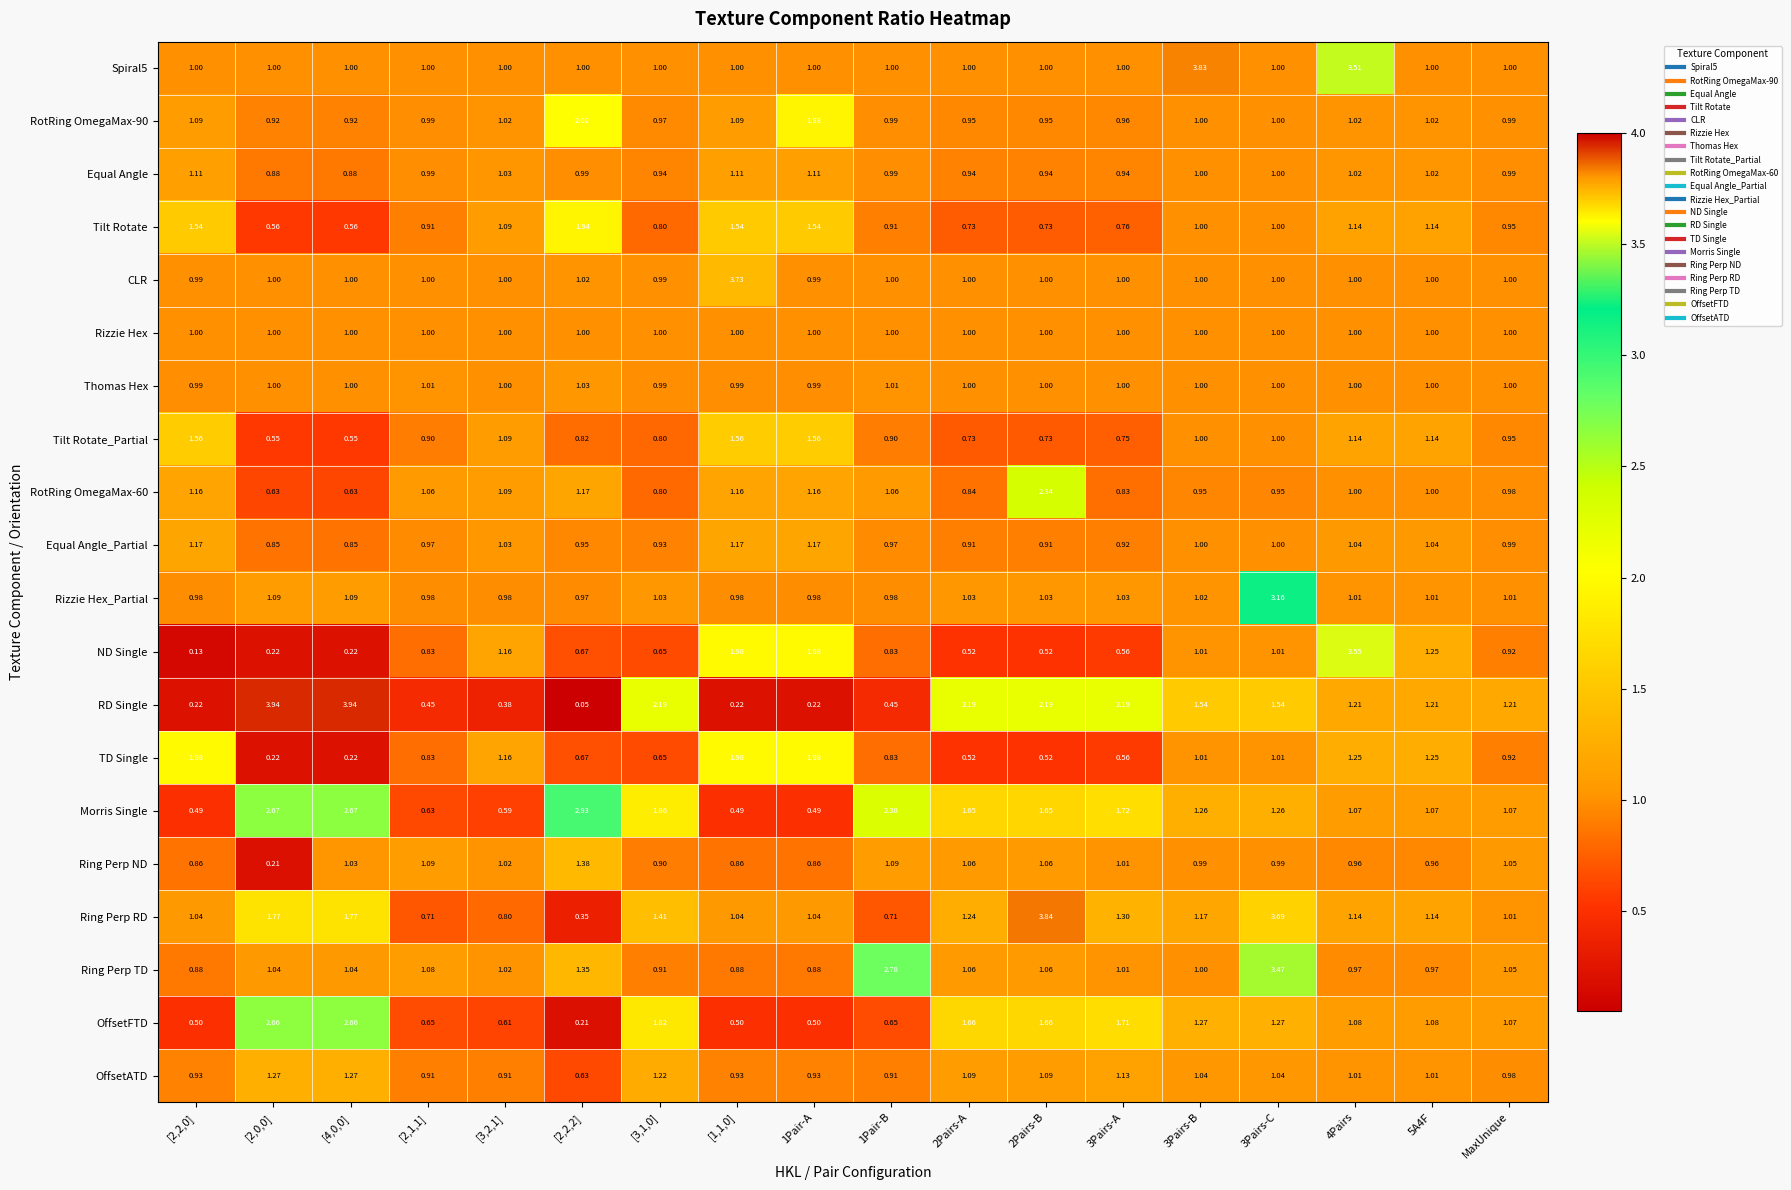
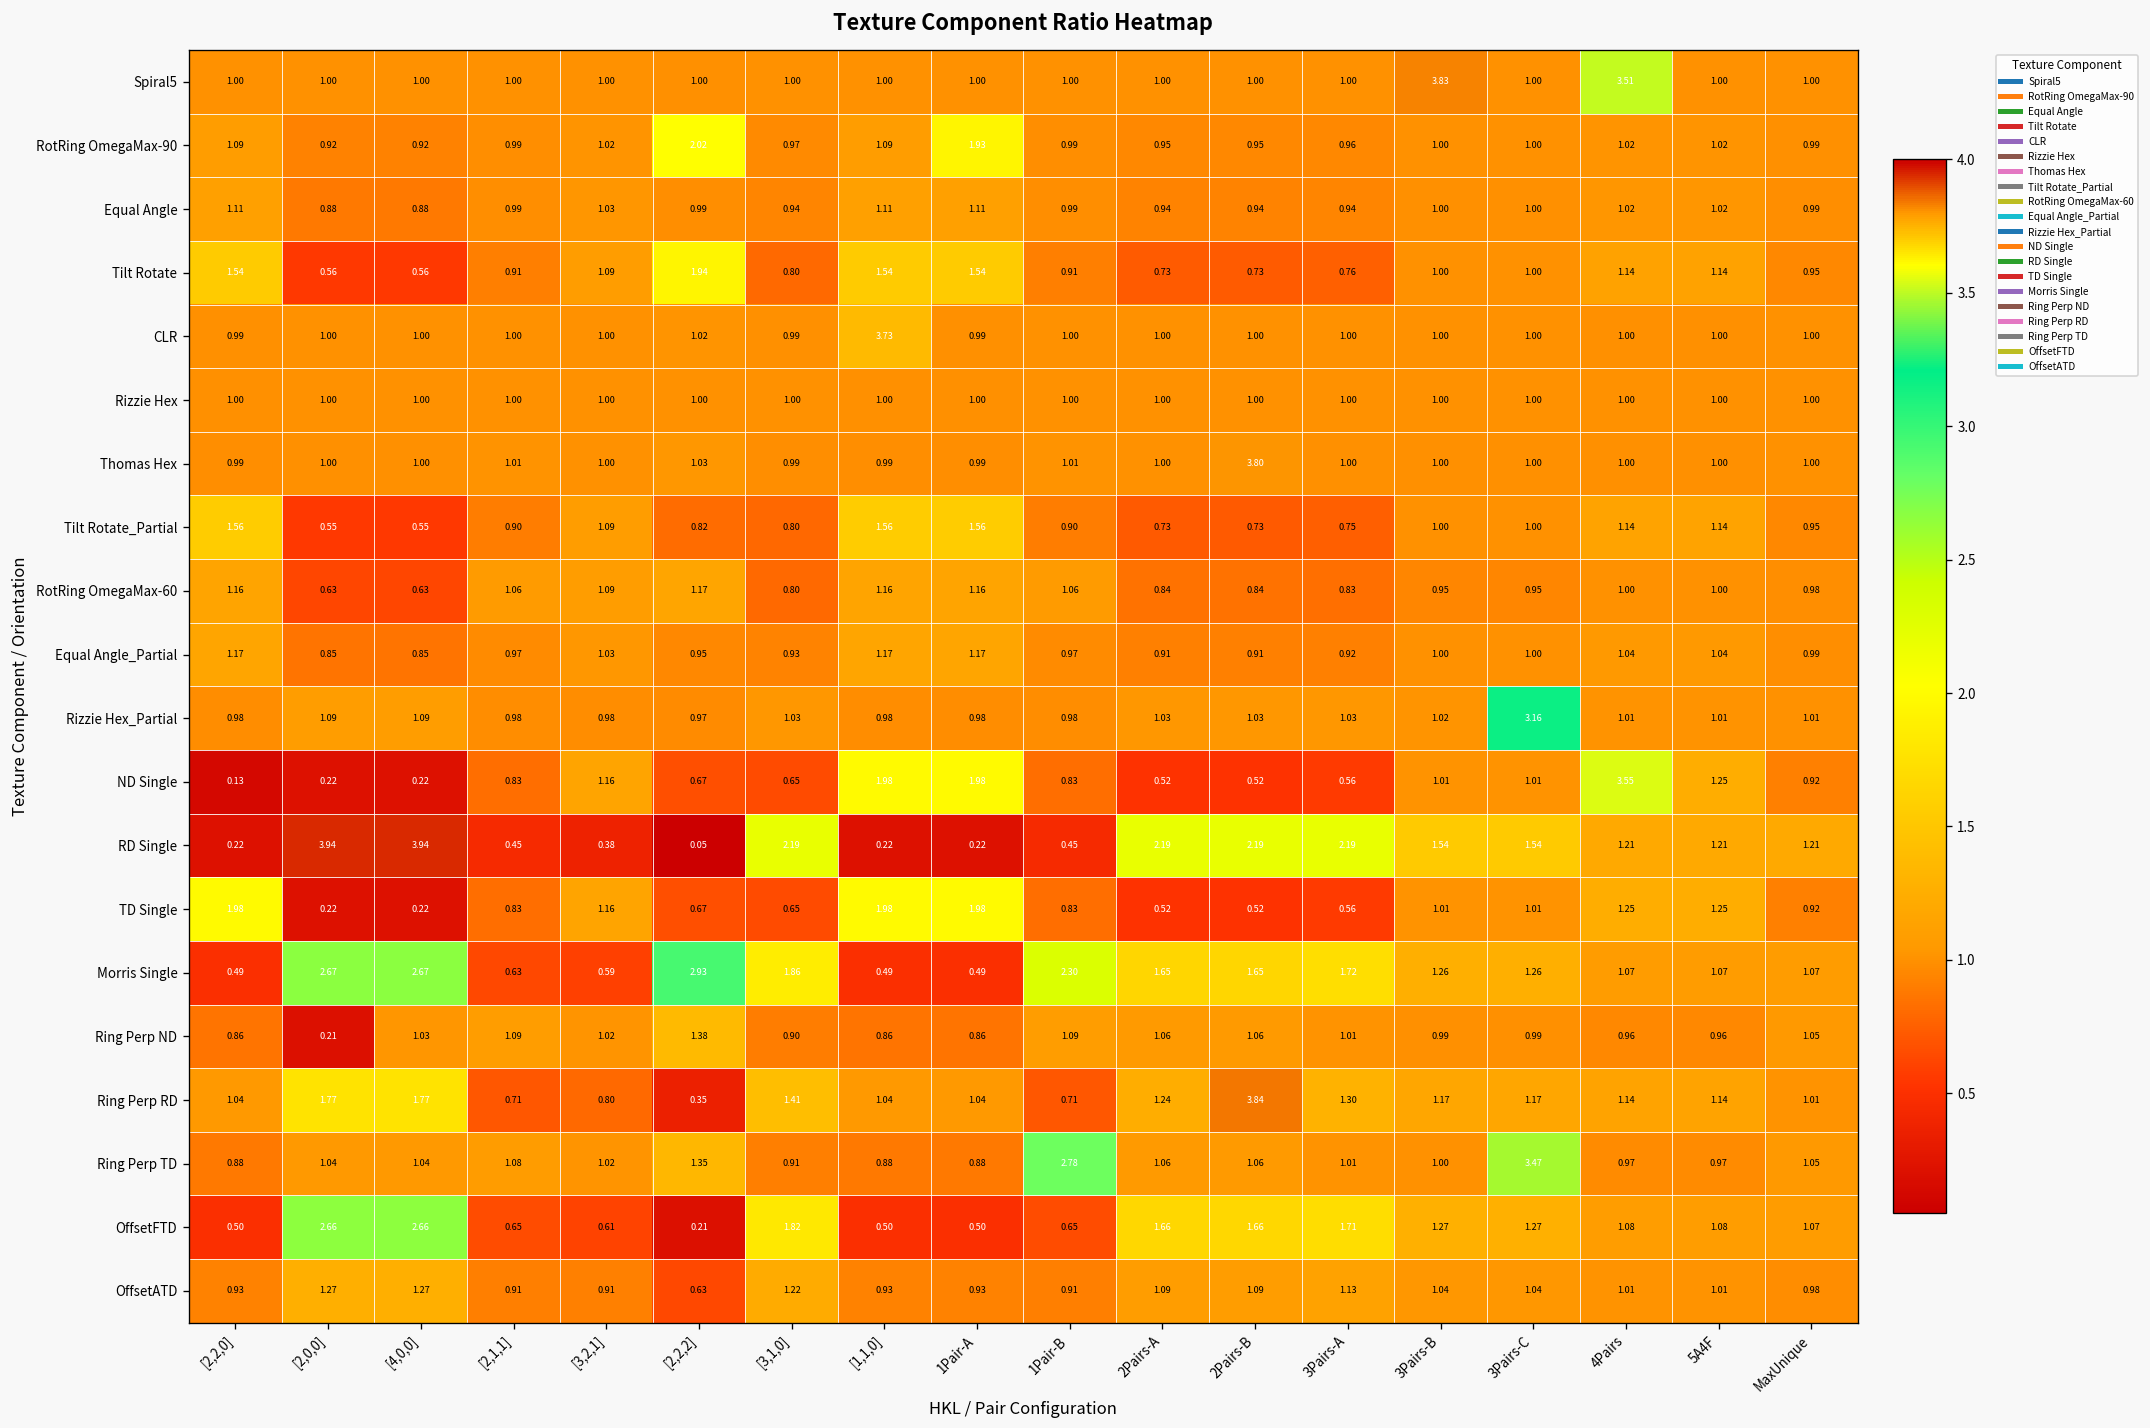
Thomas Hex, 2Pairs-B: 1.00 -> 3.80
RotRing OmegaMax-60, 2Pairs-B: 2.34 -> 0.84
Ring Perp RD, 3Pairs-C: 3.69 -> 1.17
